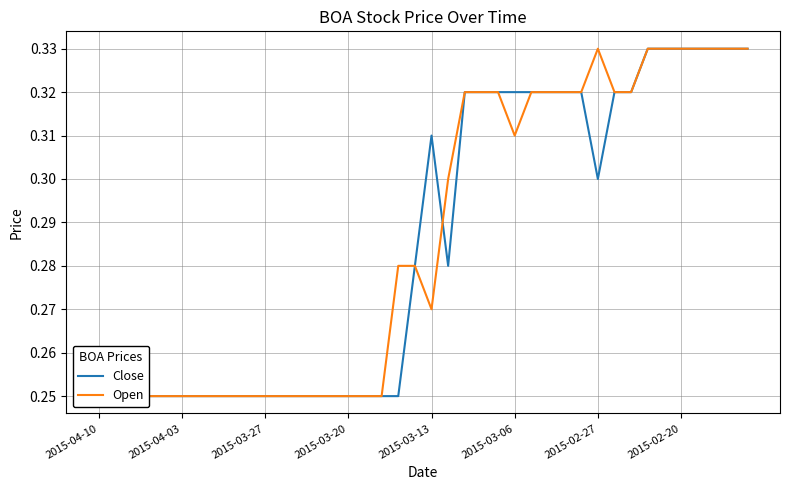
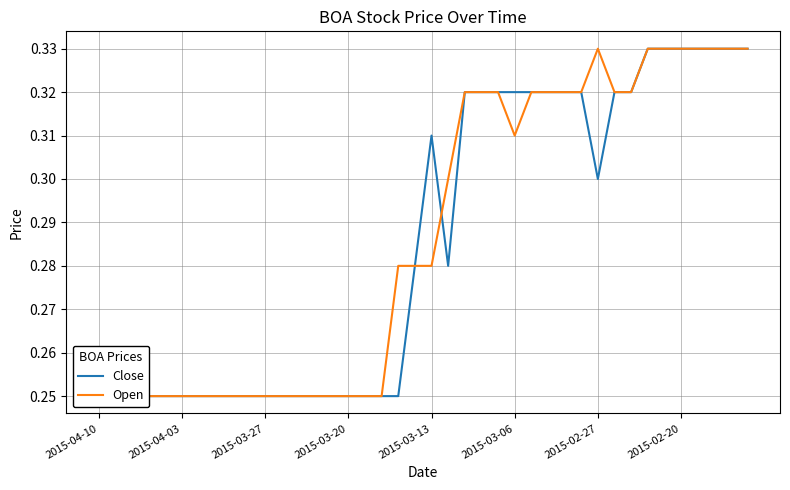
Open, 2015-03-13: 0.27 -> 0.28
